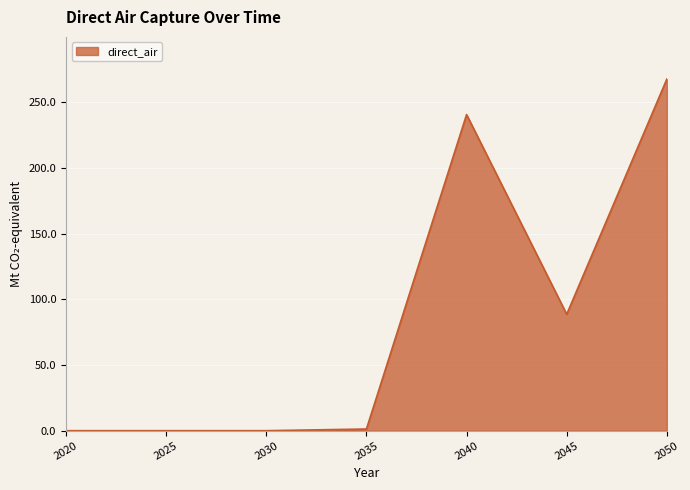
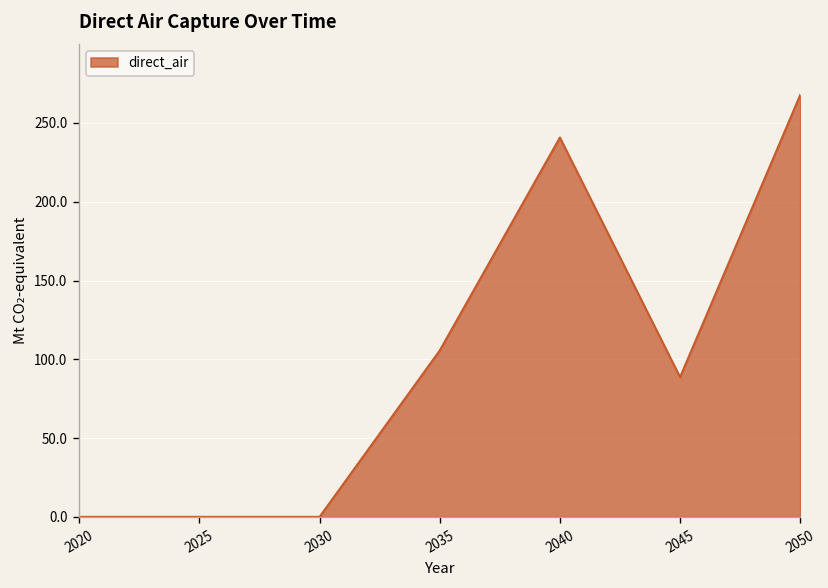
2035: 1 -> 106
